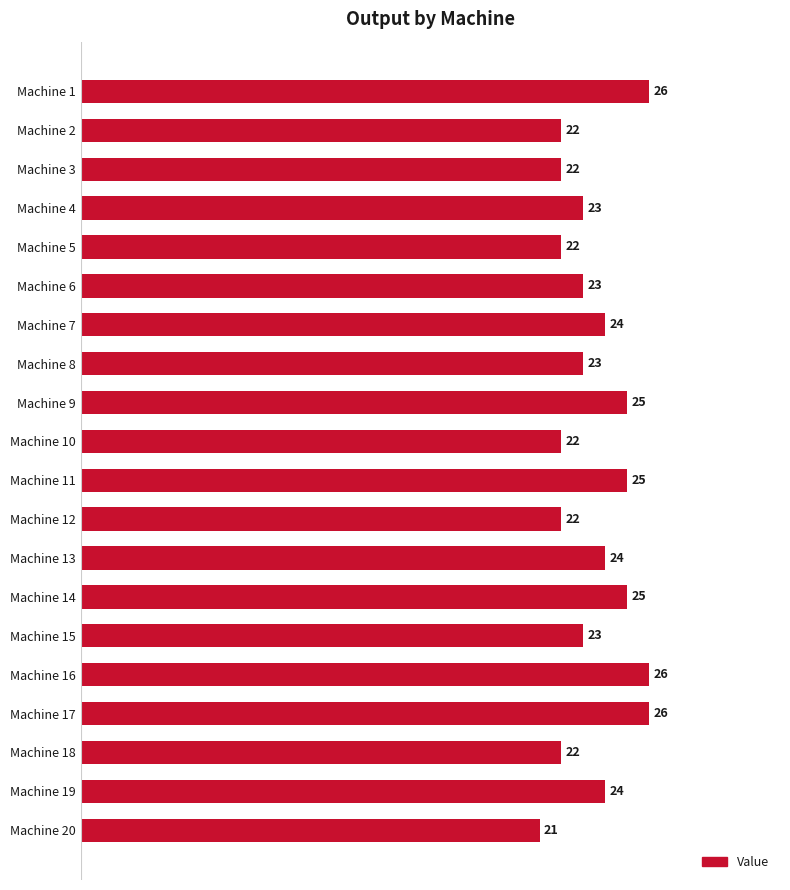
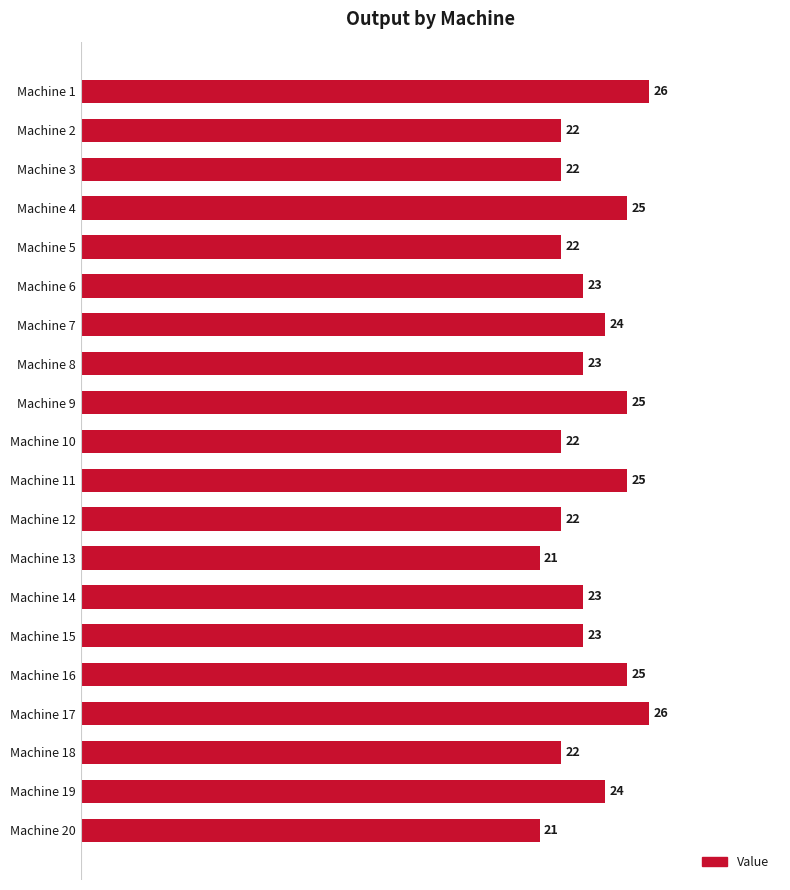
Machine 4: 23 -> 25
Machine 13: 24 -> 21
Machine 14: 25 -> 23
Machine 16: 26 -> 25
